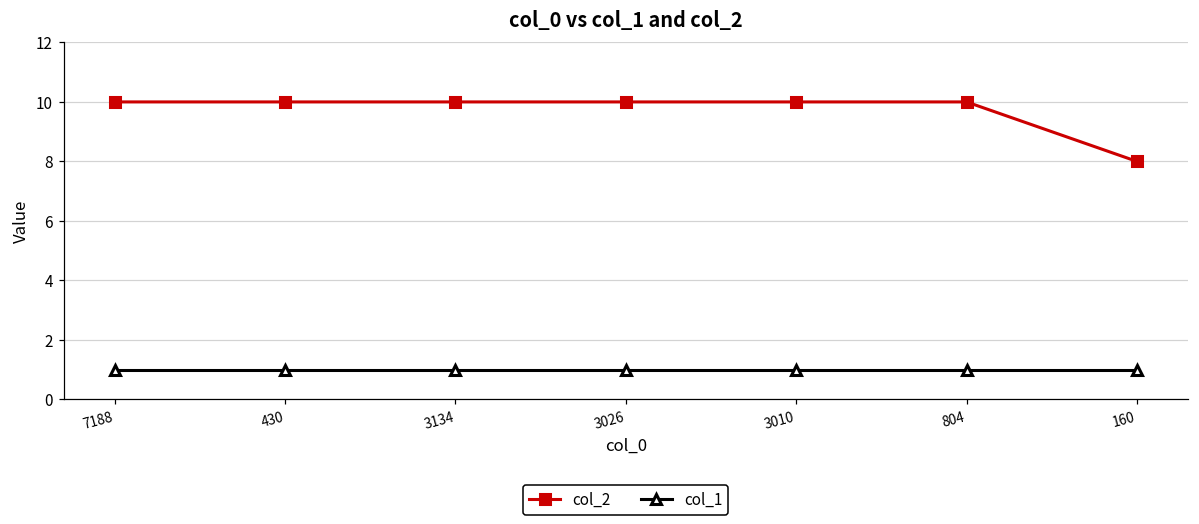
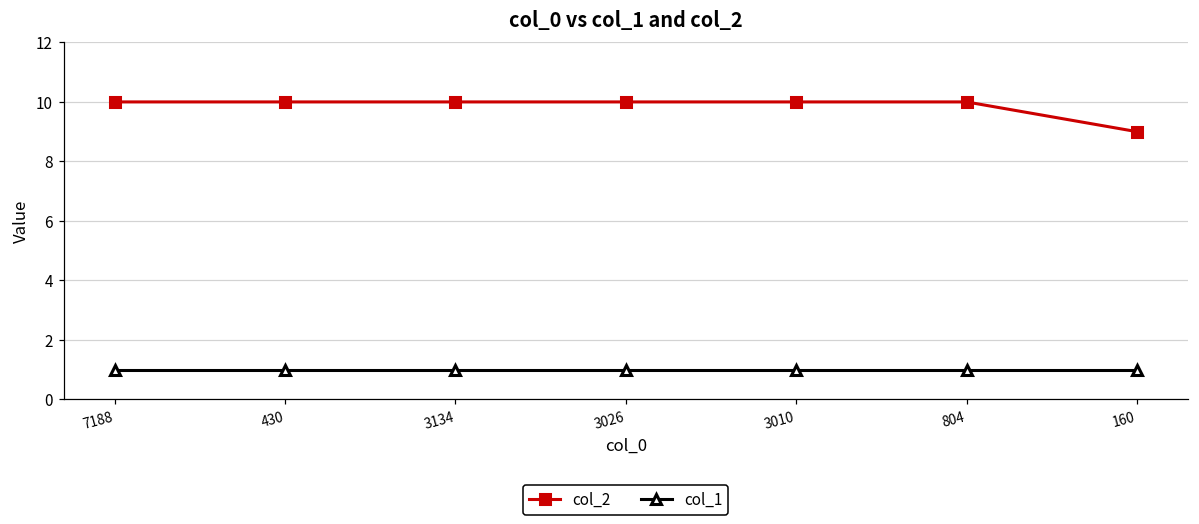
col_2, 160: 8 -> 9
